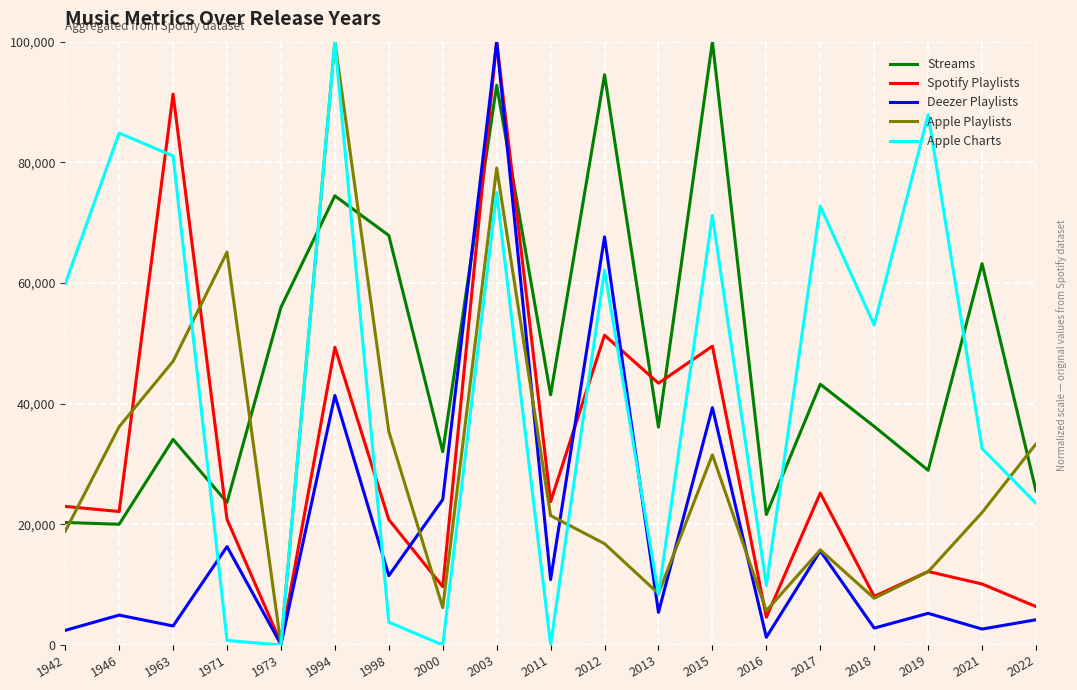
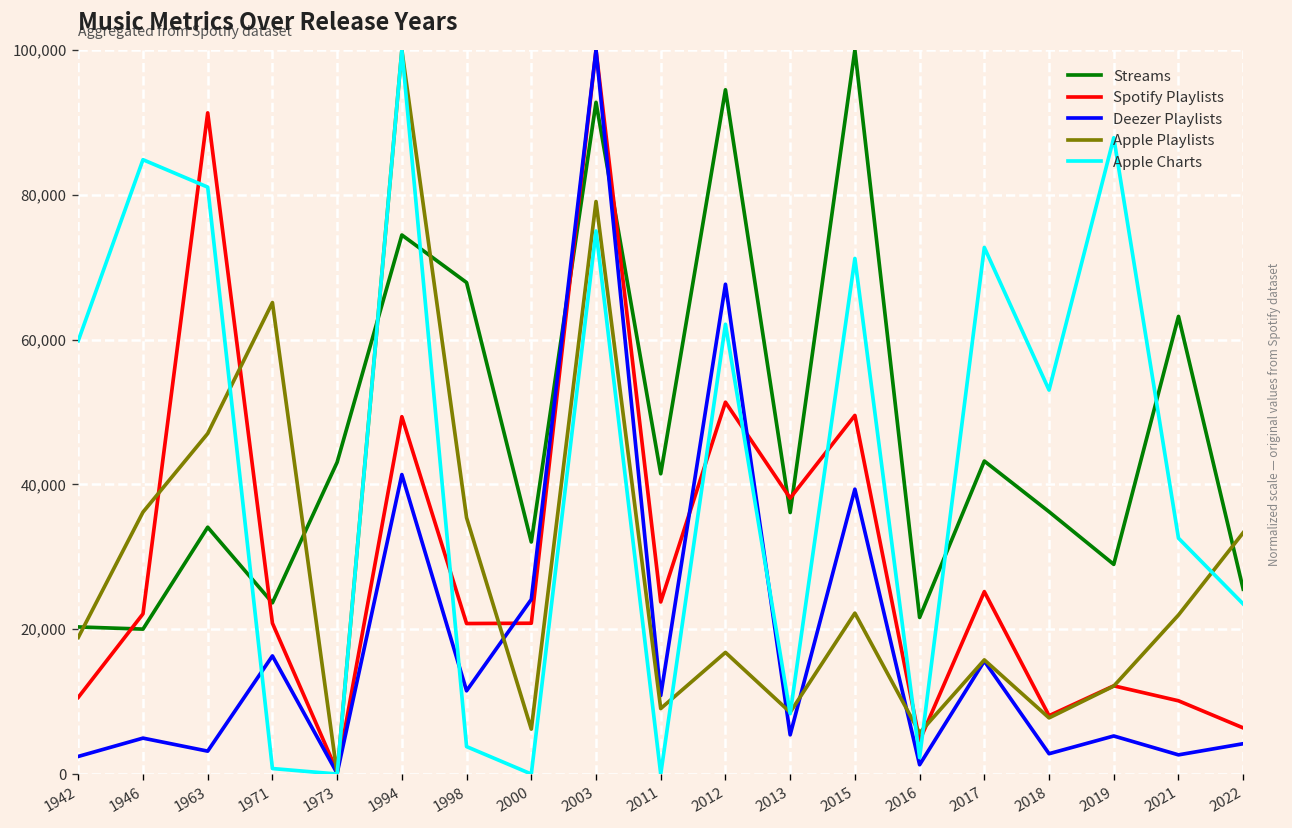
Spotify Playlists, 1942: 23,000 -> 11,000
Streams, 1973: 56,000 -> 43,000
Spotify Playlists, 2000: 10,000 -> 21,000
Apple Playlists, 2011: 21,000 -> 9,000
Spotify Playlists, 2013: 43,000 -> 38,000
Apple Playlists, 2015: 32,000 -> 22,000
Apple Charts, 2016: 10,000 -> 2,000
